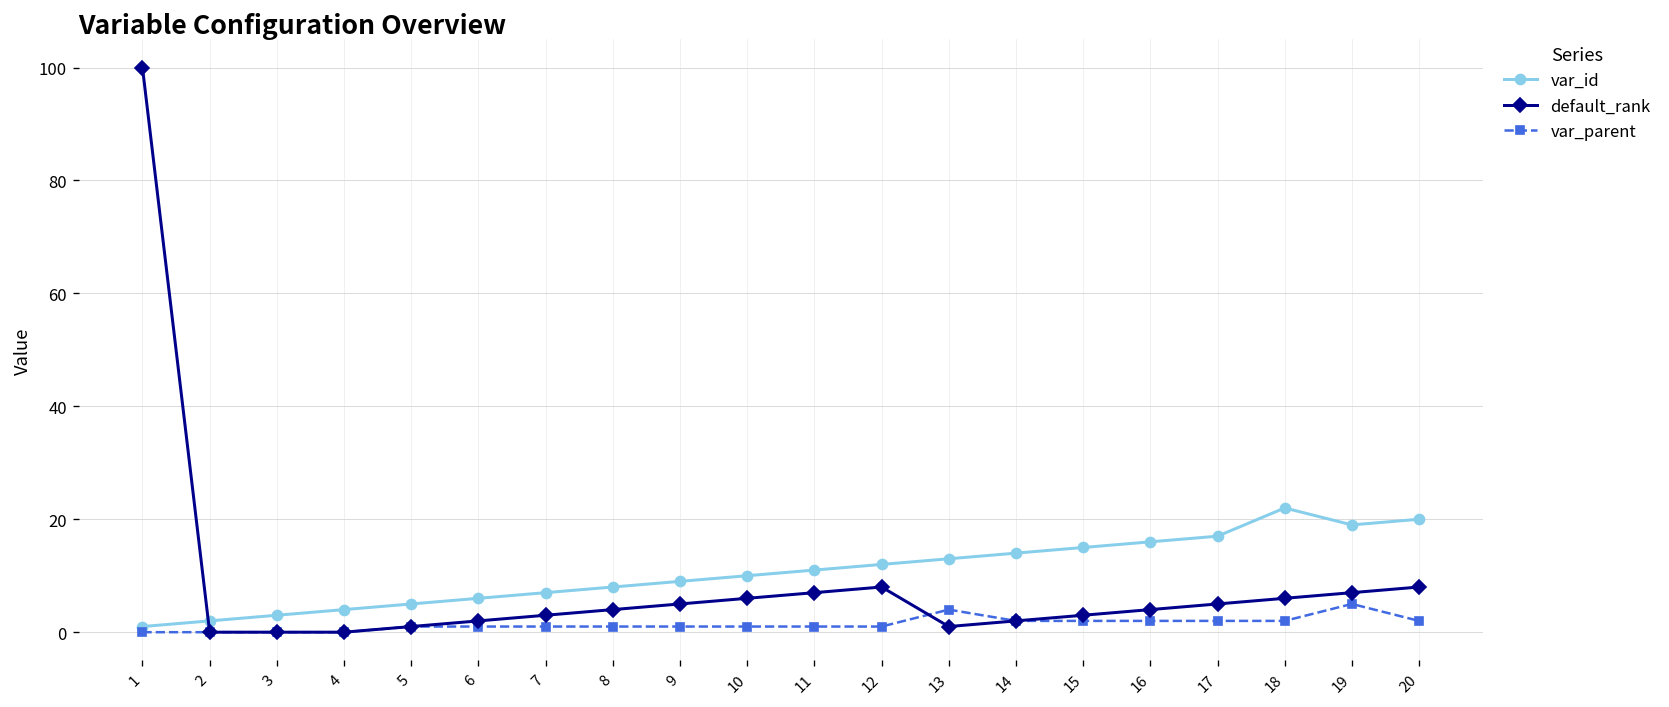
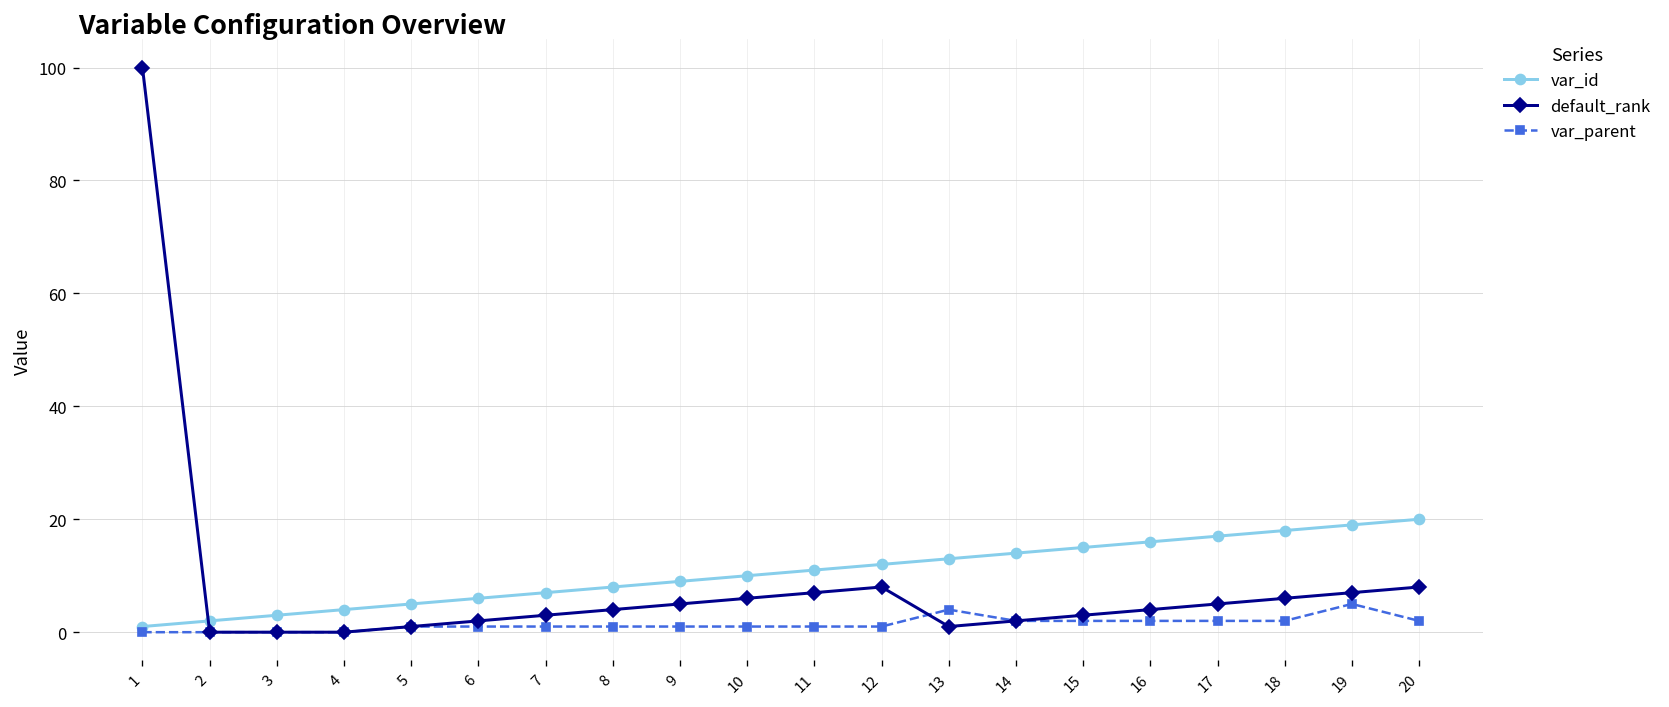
var_id, 18: 22 -> 18
